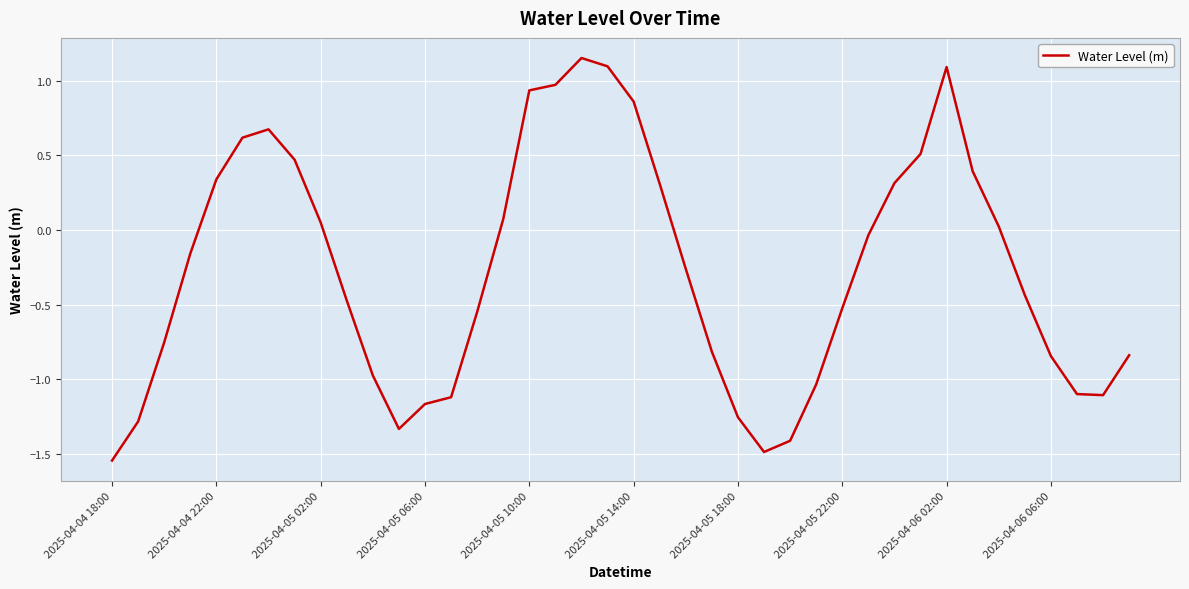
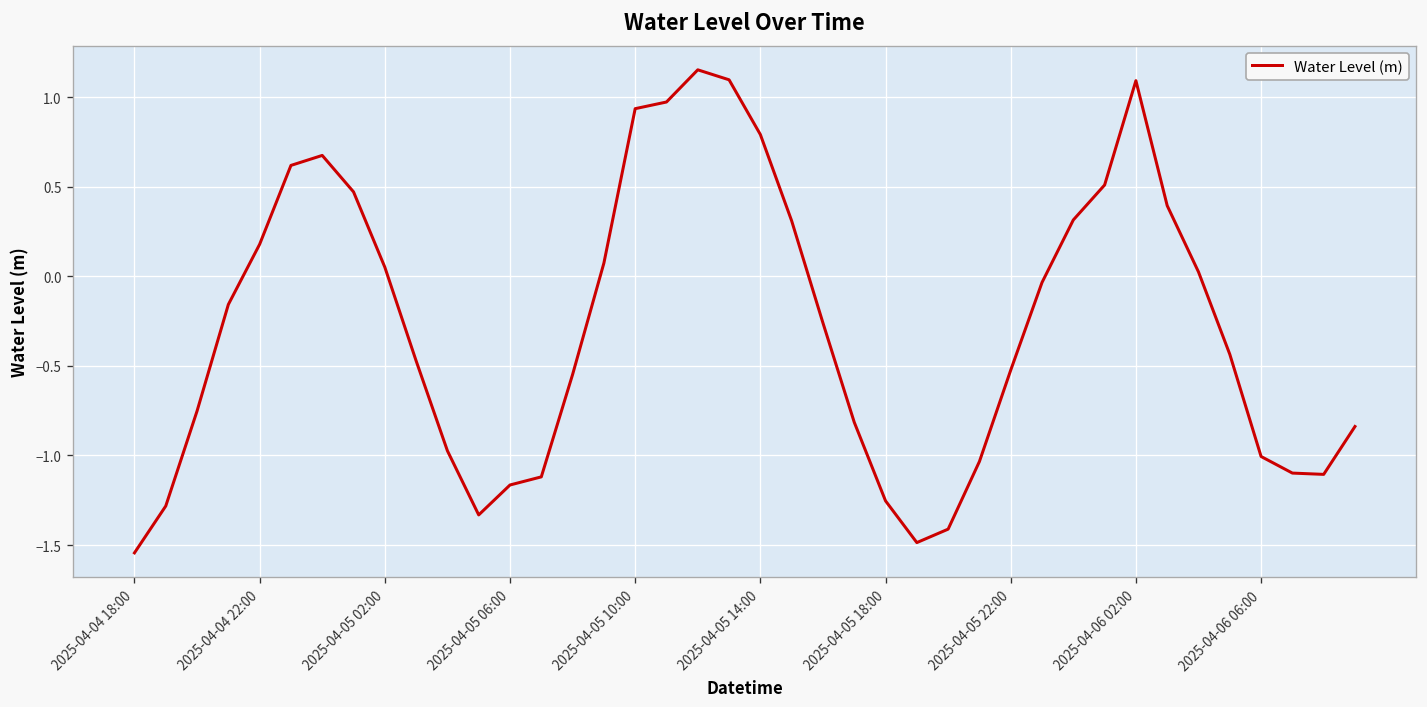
2025-04-04 22:00: 0.34 -> 0.18
2025-04-05 14:00: 0.86 -> 0.79
2025-04-06 06:00: -0.84 -> -1.01
